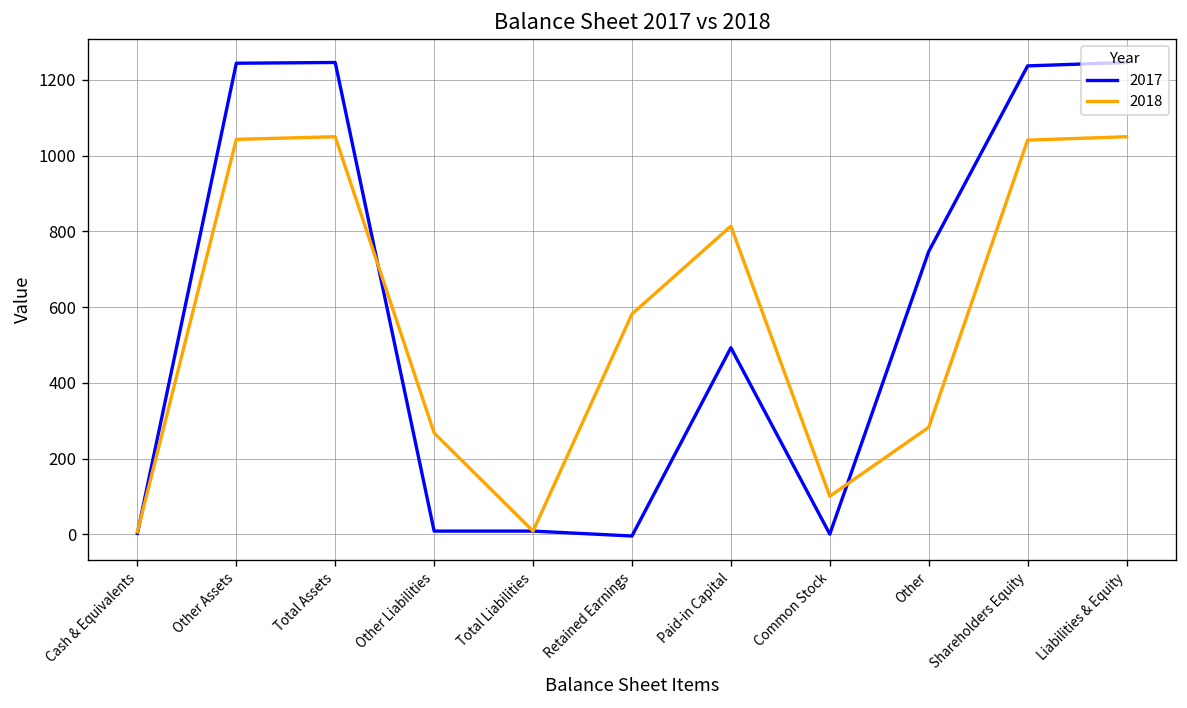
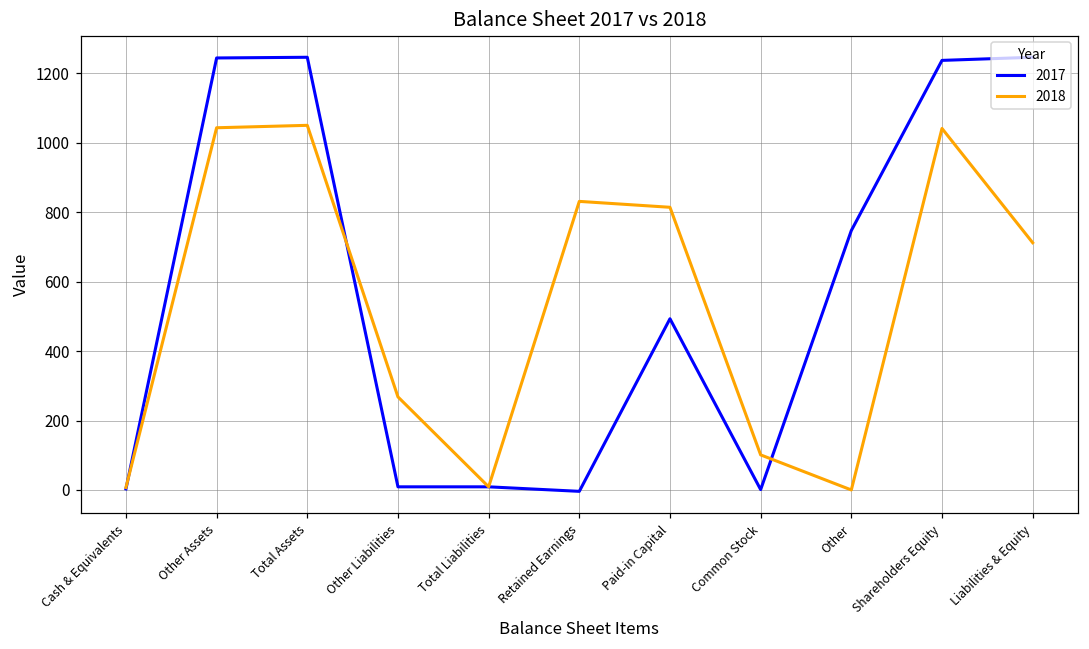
2018, Retained Earnings: 580 -> 830
2018, Other: 280 -> 0
2018, Liabilities & Equity: 1050 -> 710
